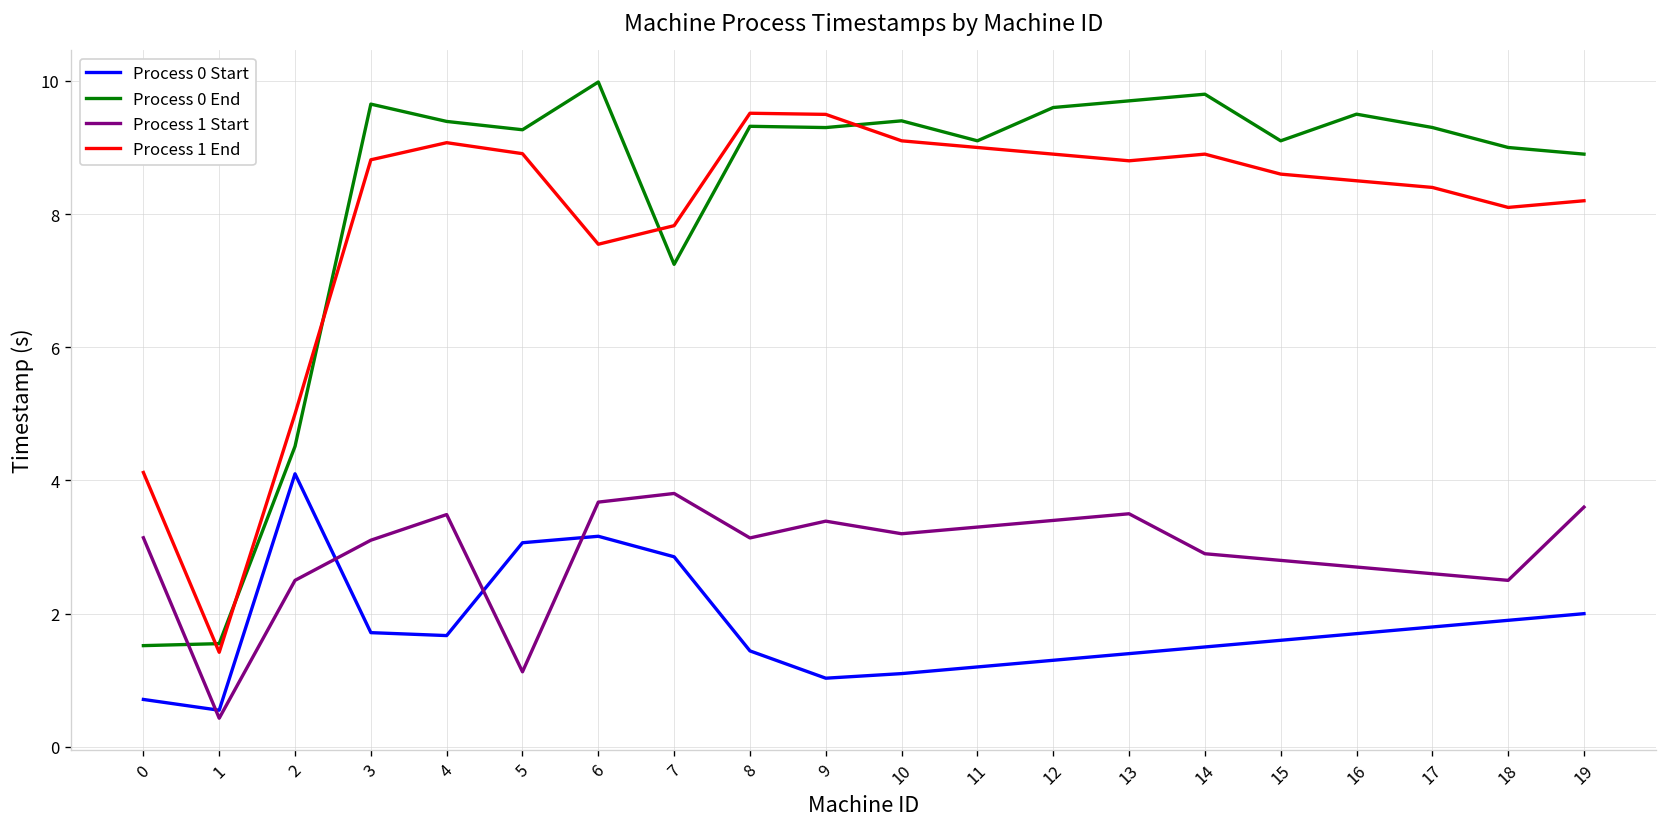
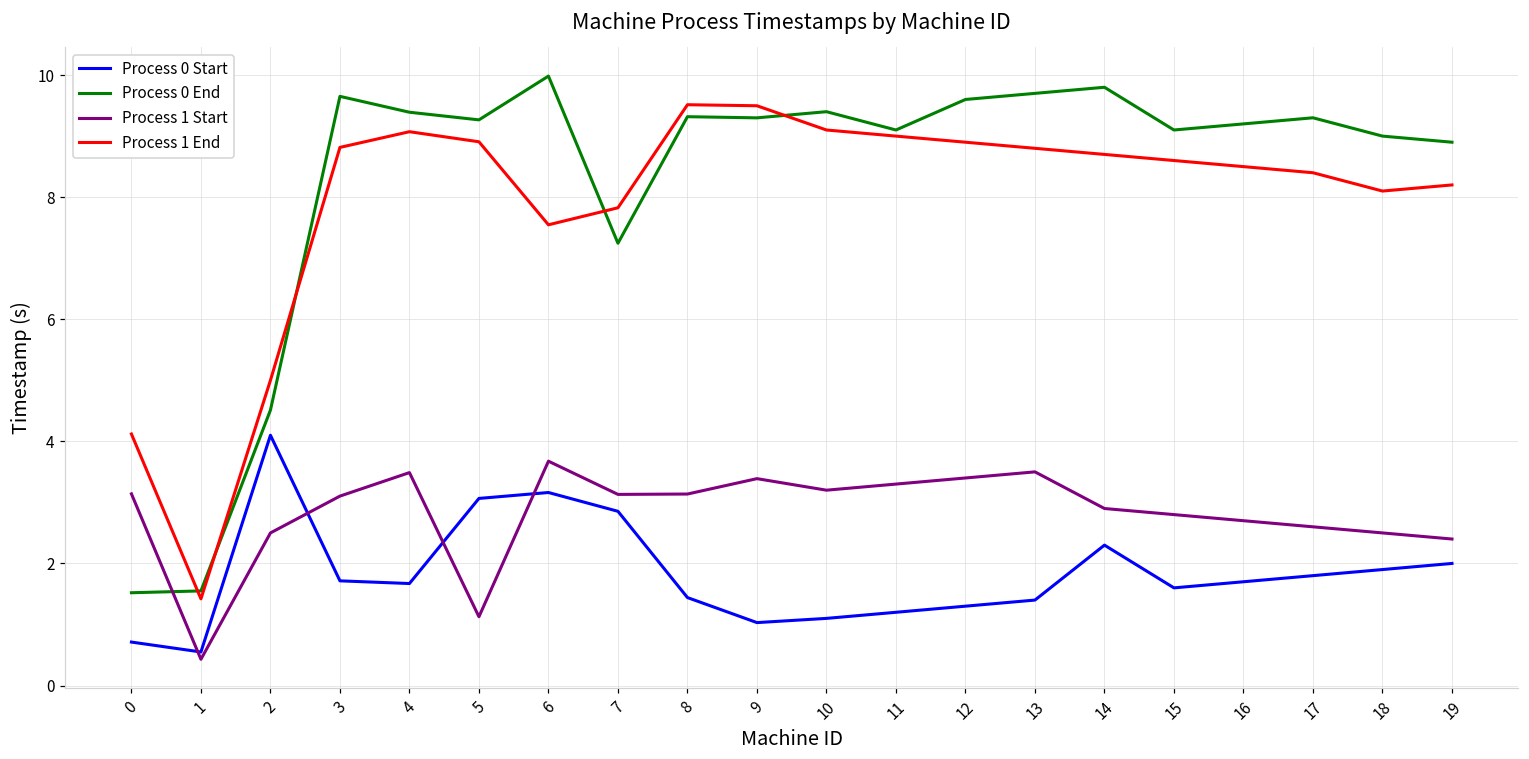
Process 1 Start, 7: 3.8 -> 3.1
Process 0 Start, 14: 1.5 -> 2.3
Process 1 End, 14: 8.9 -> 8.7
Process 0 End, 16: 9.5 -> 9.2
Process 1 Start, 19: 3.6 -> 2.4
